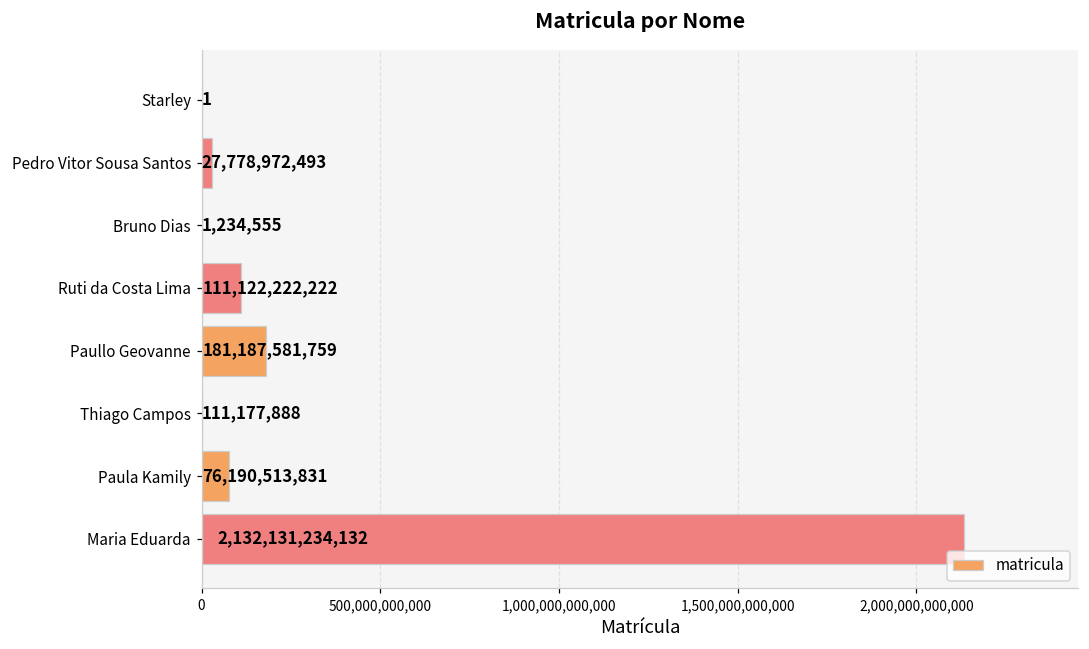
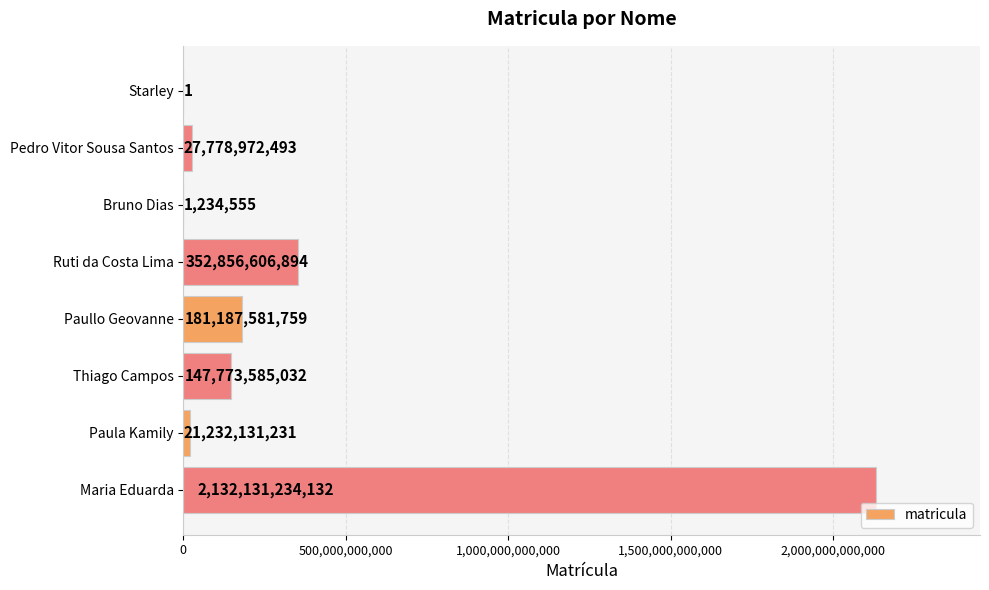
Ruti da Costa Lima: 111,122,222,222 -> 352,856,606,894
Thiago Campos: 111,177,888 -> 147,773,585,032
Paula Kamily: 76,190,513,831 -> 21,232,131,231
